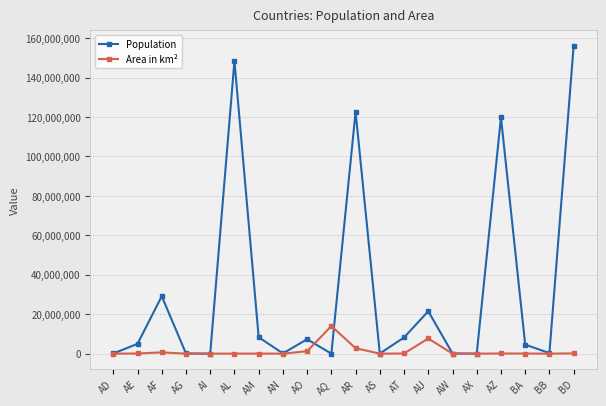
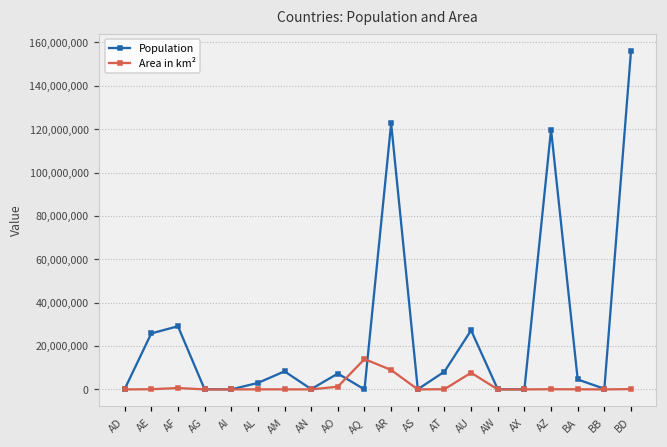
Population, AE: 5,000,000 -> 26,000,000
Population, AL: 148,000,000 -> 3,000,000
Area in km², AR: 3,000,000 -> 9,000,000
Population, AU: 22,000,000 -> 27,000,000
